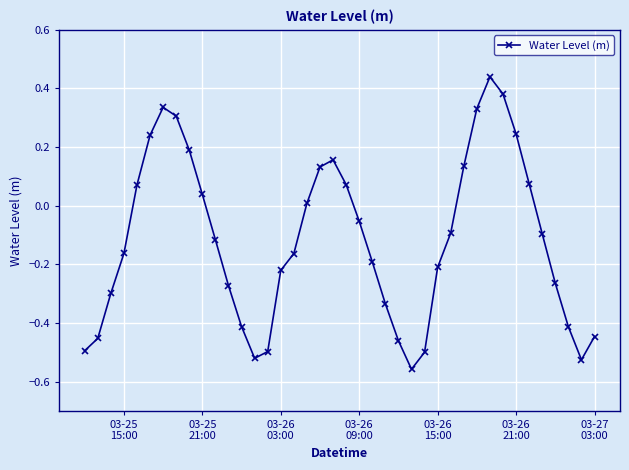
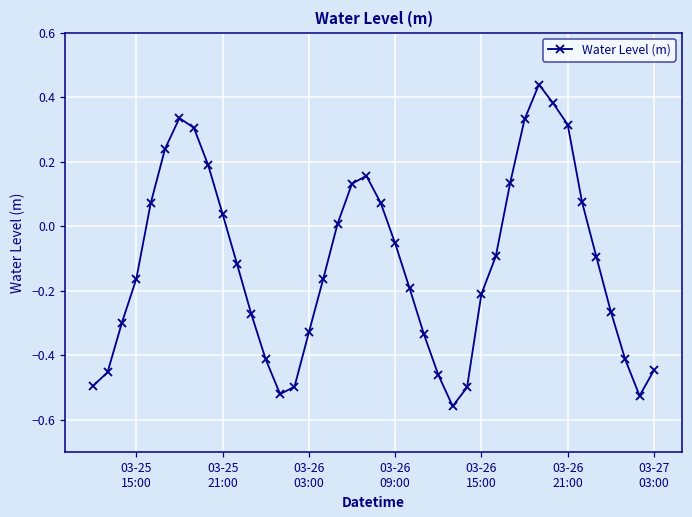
03-26 03:00: -0.22 -> -0.33
03-26 21:00: 0.24 -> 0.32
